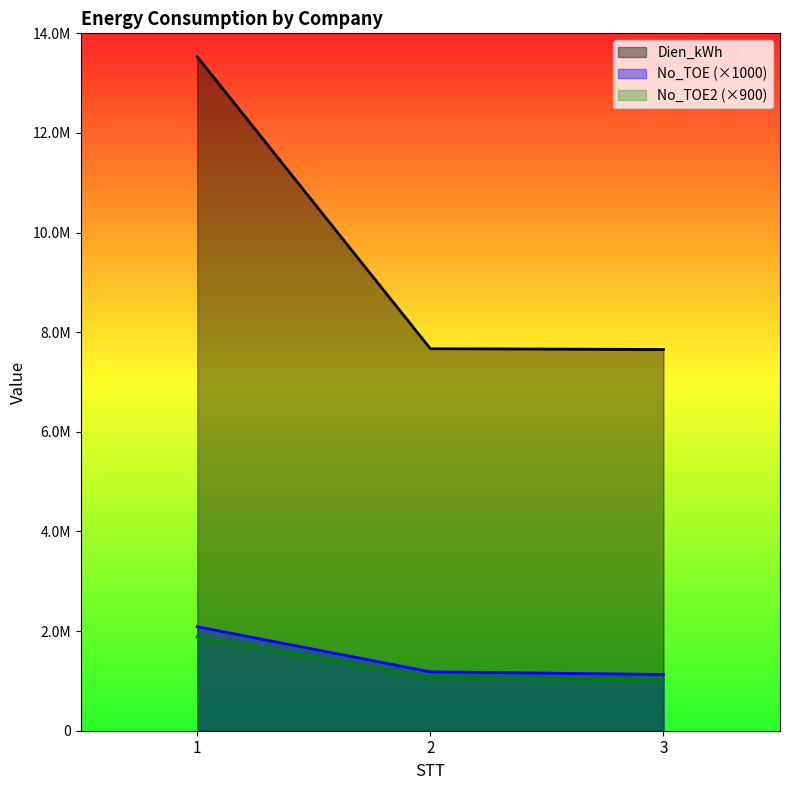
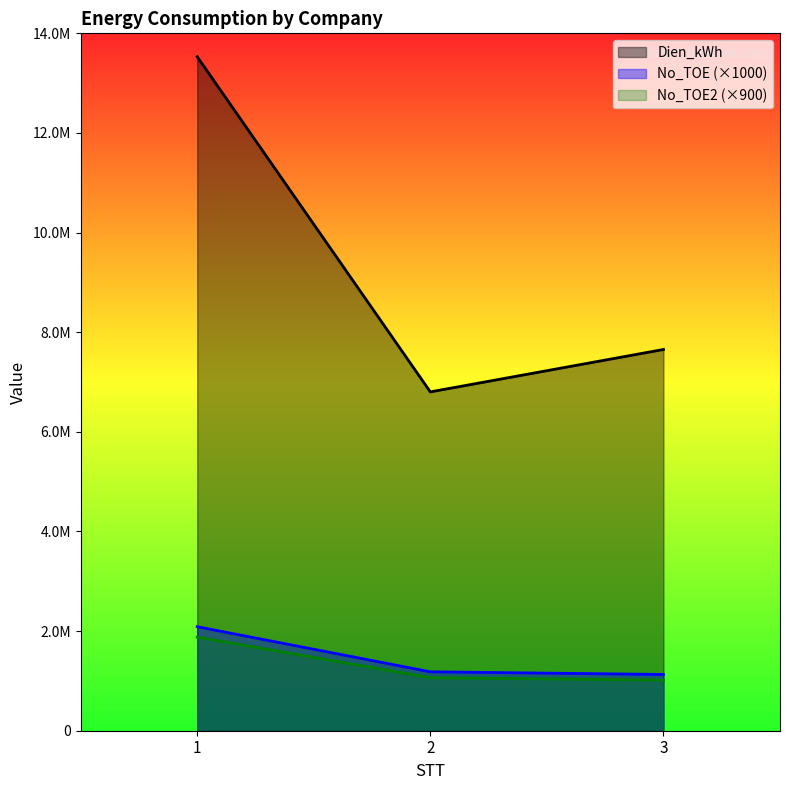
Dien_kWh, 2: 7700000 -> 6800000
